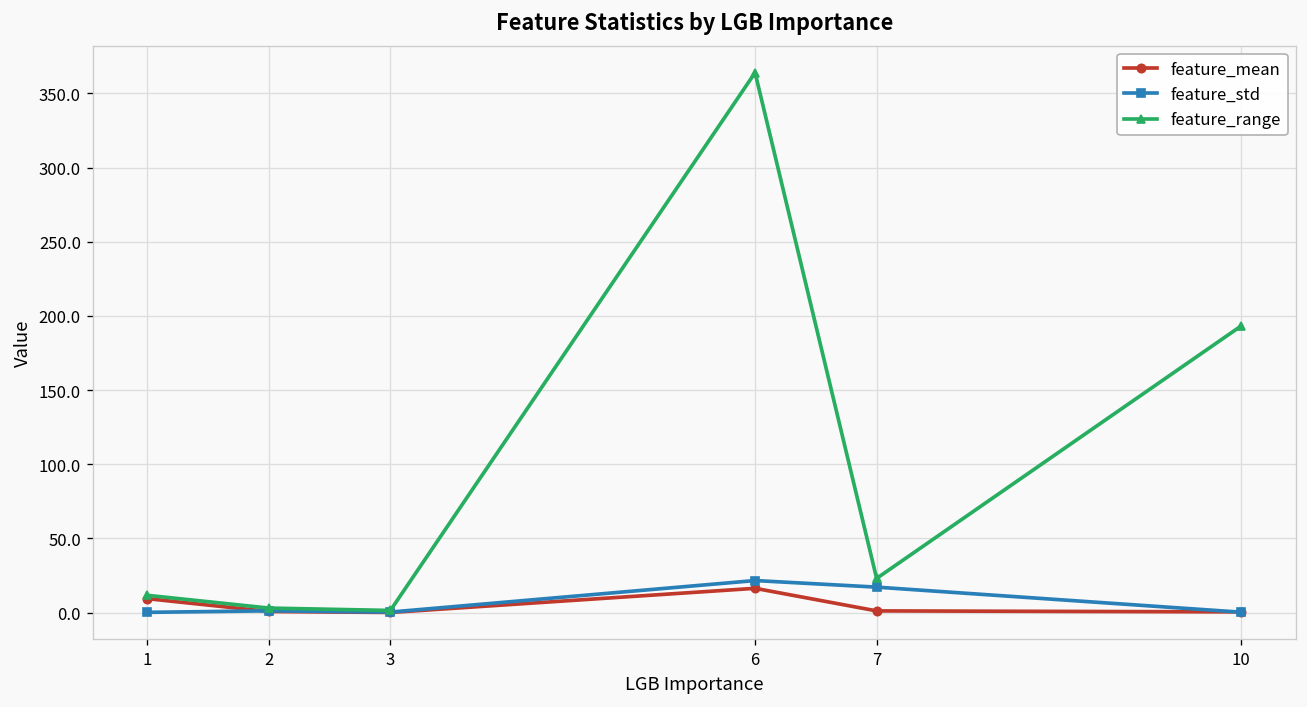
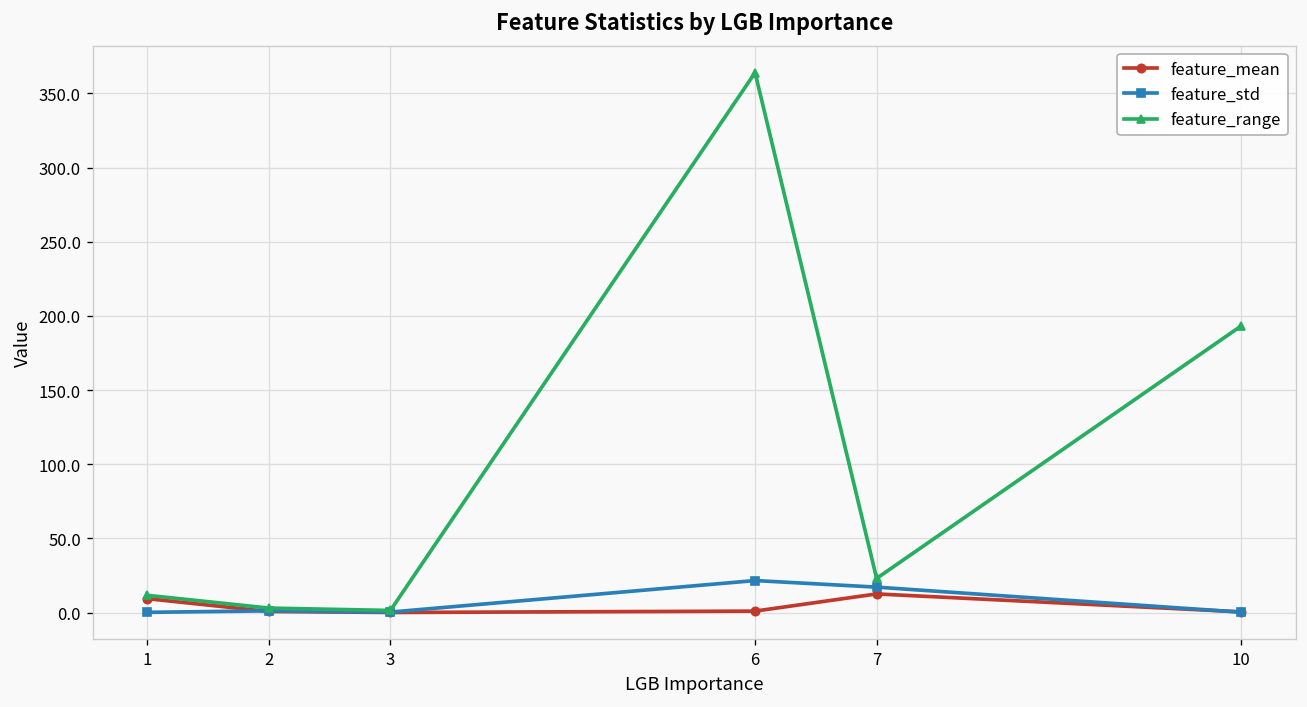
feature_mean, 6: 16 -> 1
feature_mean, 7: 1 -> 13
